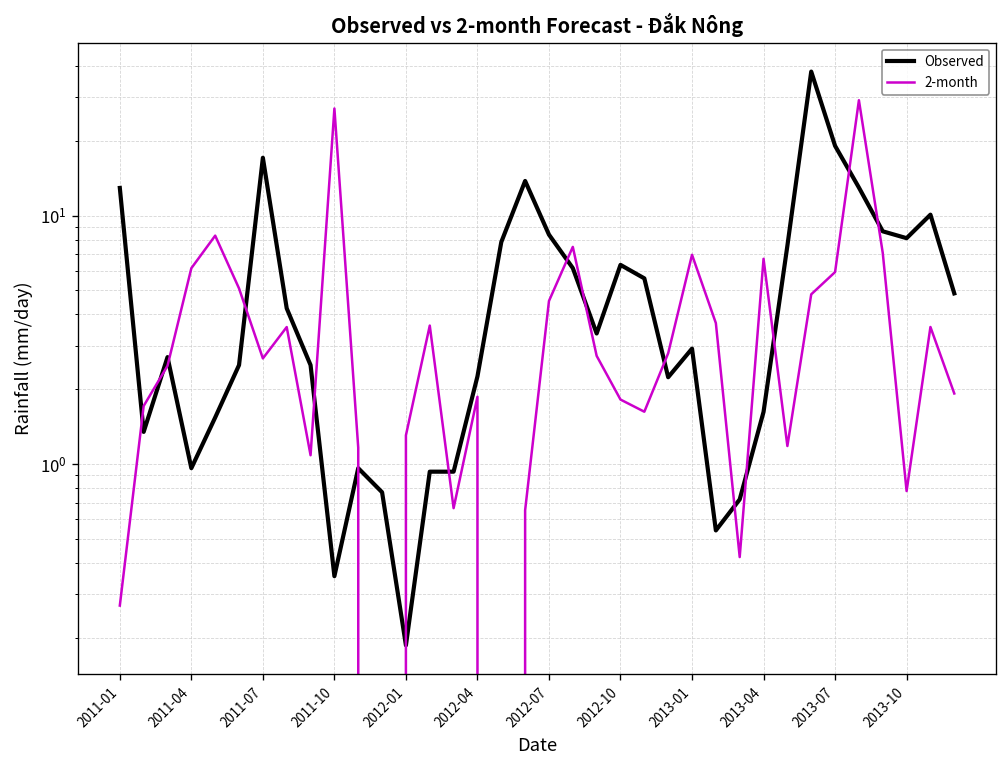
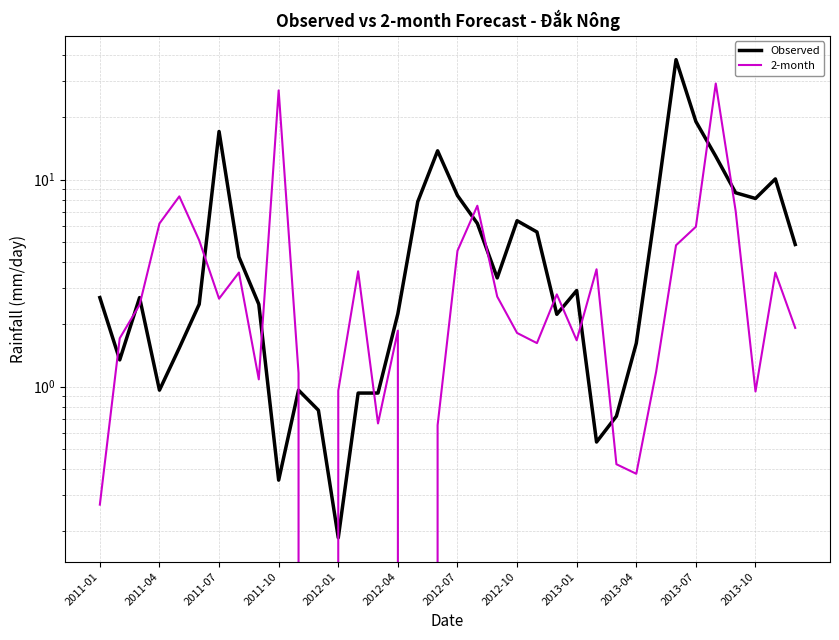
Observed, 2011-01: 13 -> 2.7
2-month, 2012-01: 1.3 -> 1.0
2-month, 2013-01: 7.0 -> 1.7
2-month, 2013-04: 6.7 -> 0.38
2-month, 2013-10: 0.78 -> 0.9
